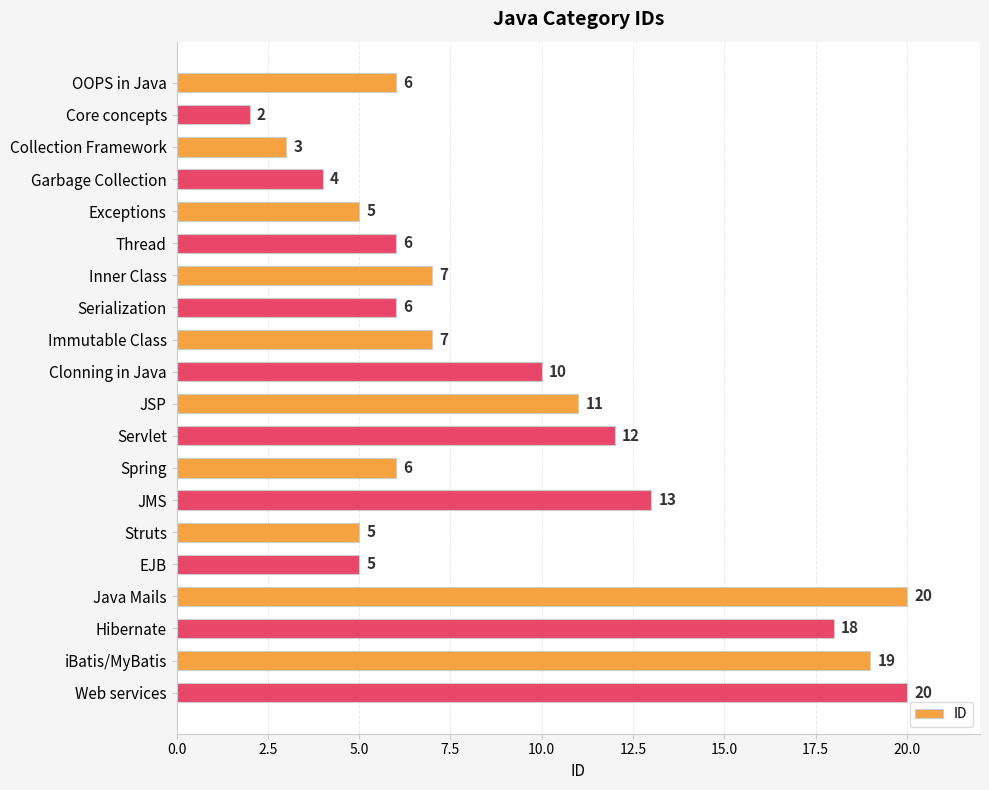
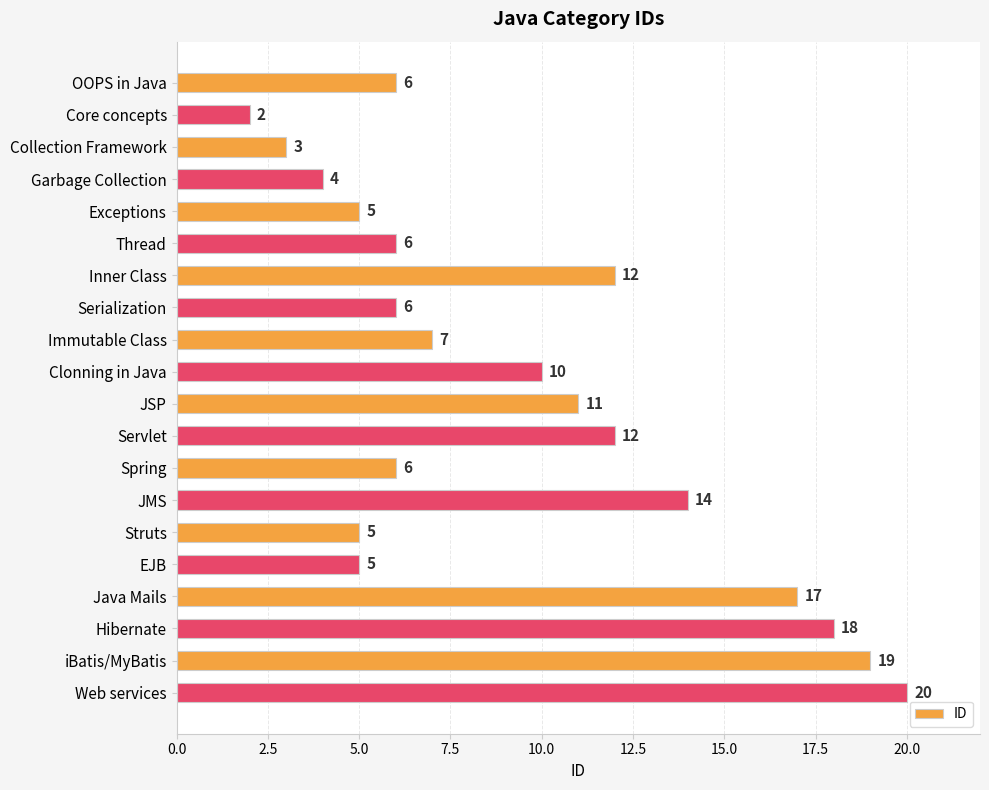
Inner Class: 7 -> 12
JMS: 13 -> 14
Java Mails: 20 -> 17
